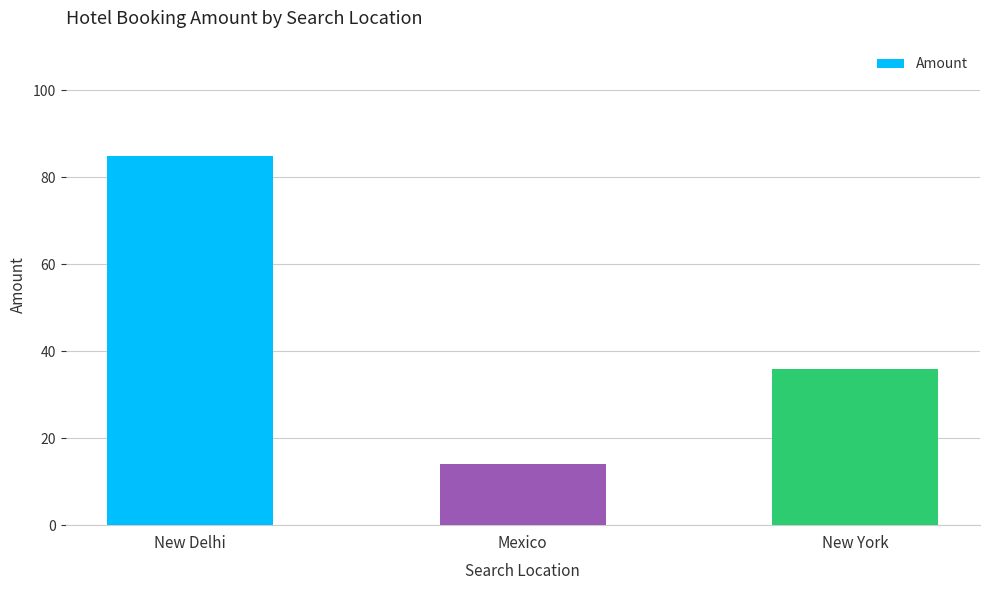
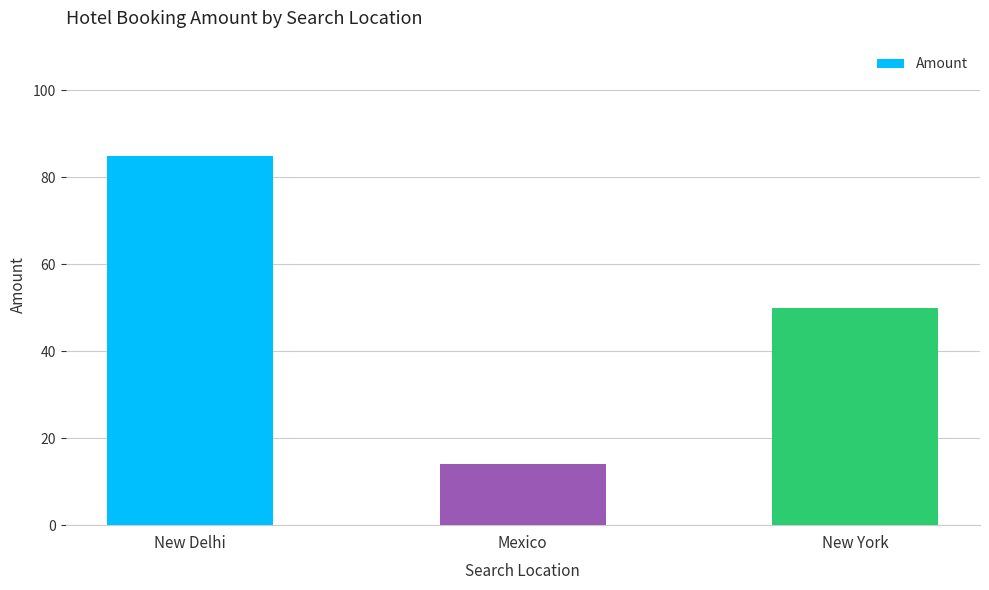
New York: 36 -> 50
